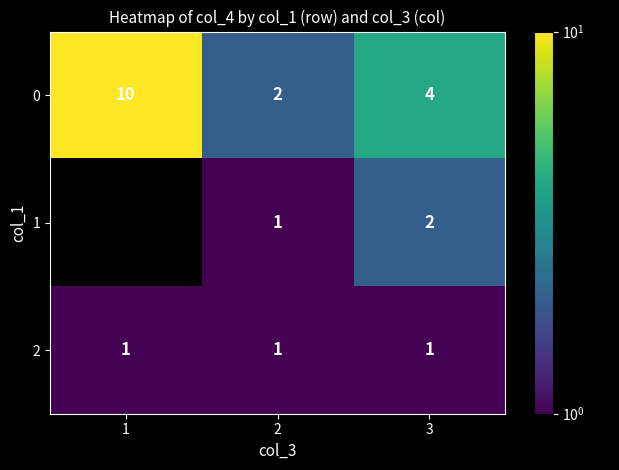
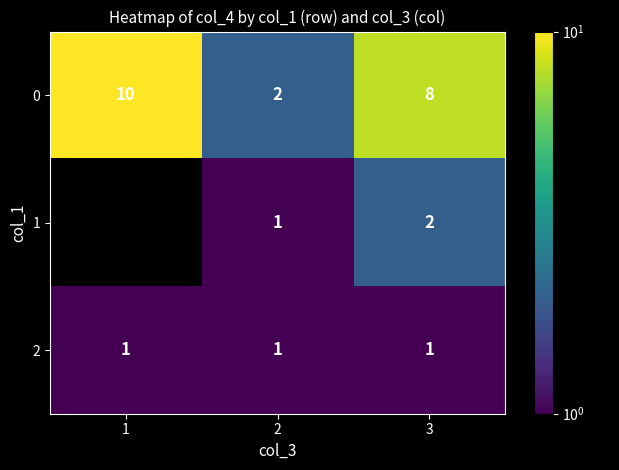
0, 3: 4 -> 8
